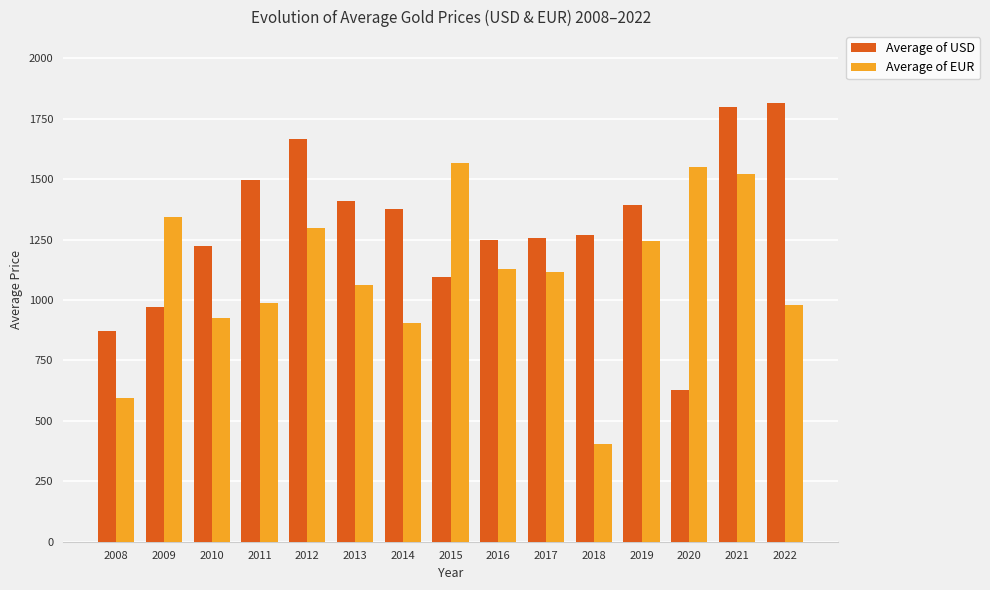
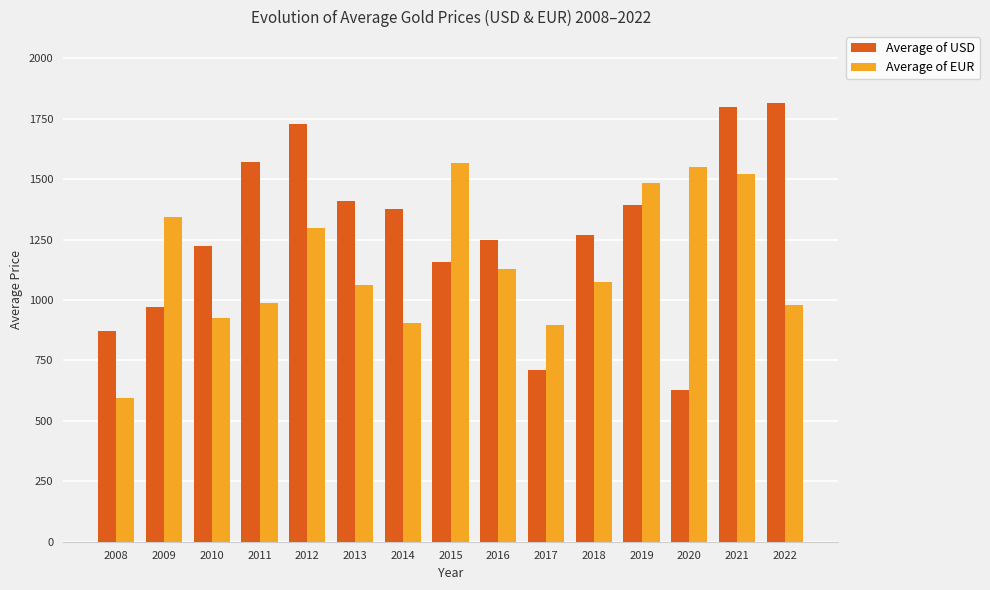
Average of USD, 2011: 1500 -> 1570
Average of USD, 2012: 1670 -> 1730
Average of USD, 2015: 1100 -> 1160
Average of USD, 2017: 1260 -> 710
Average of EUR, 2017: 1110 -> 900
Average of EUR, 2018: 400 -> 1070
Average of EUR, 2019: 1240 -> 1480
